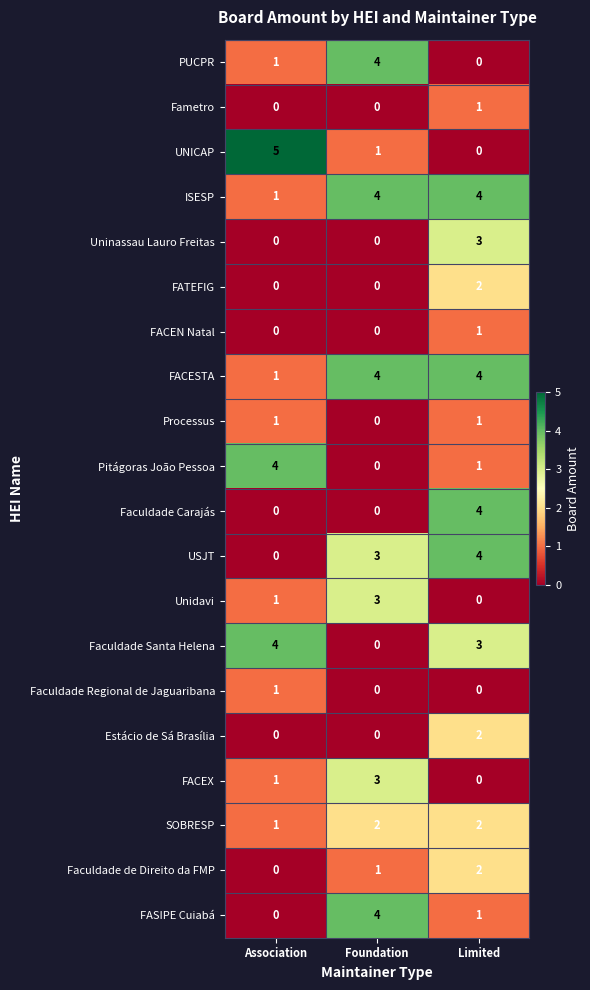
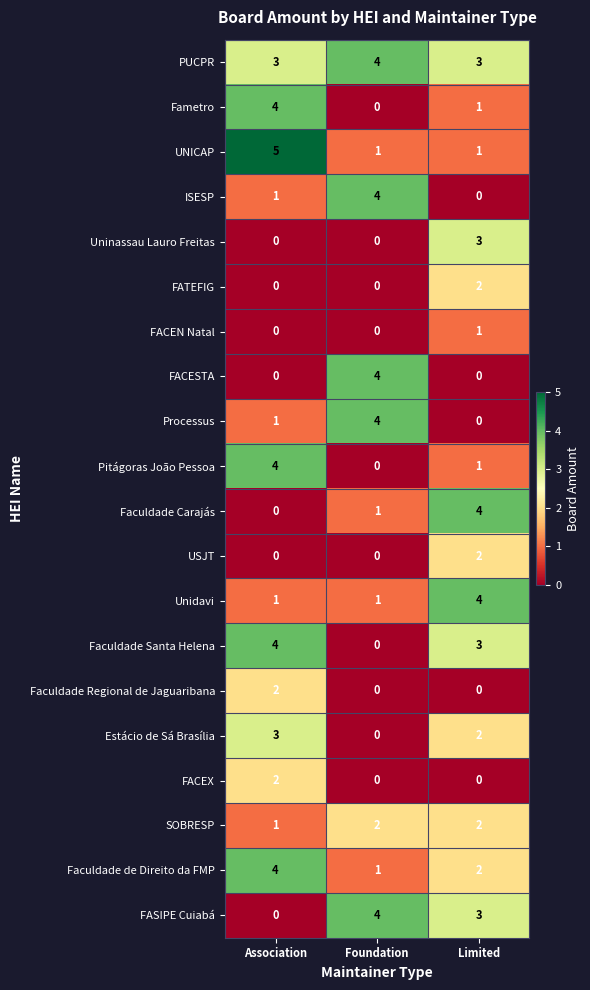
PUCPR, Association: 1 -> 3
PUCPR, Limited: 0 -> 3
Fametro, Association: 0 -> 4
UNICAP, Limited: 0 -> 1
ISESP, Limited: 4 -> 0
FACESTA, Association: 1 -> 0
FACESTA, Limited: 4 -> 0
Processus, Foundation: 0 -> 4
Processus, Limited: 1 -> 0
Faculdade Carajás, Foundation: 0 -> 1
USJT, Foundation: 3 -> 0
USJT, Limited: 4 -> 2
Unidavi, Foundation: 3 -> 1
Unidavi, Limited: 0 -> 4
Faculdade Regional de Jaguaribana, Association: 1 -> 2
Estácio de Sá Brasília, Association: 0 -> 3
FACEX, Association: 1 -> 2
FACEX, Foundation: 3 -> 0
Faculdade de Direito da FMP, Association: 0 -> 4
FASIPE Cuiabá, Limited: 1 -> 3
